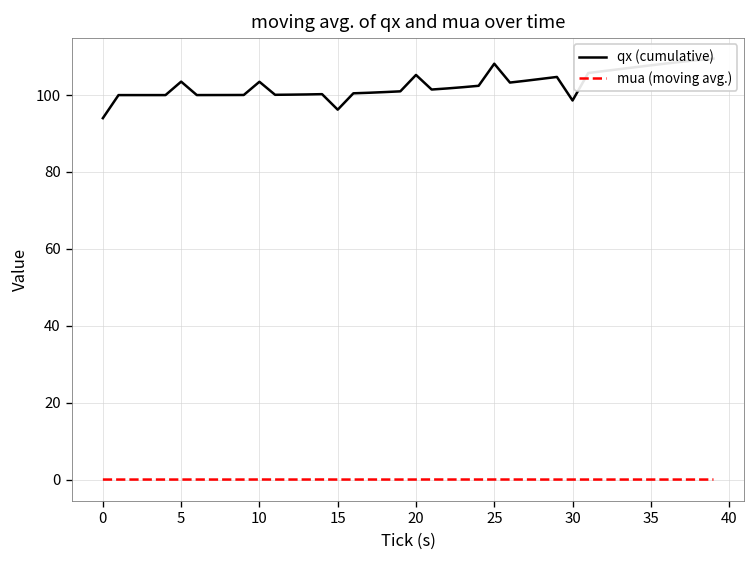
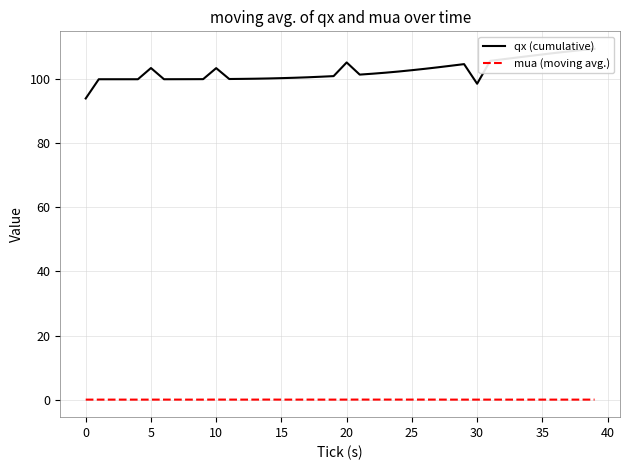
qx (cumulative), 15: 96 -> 100
qx (cumulative), 25: 108 -> 103
